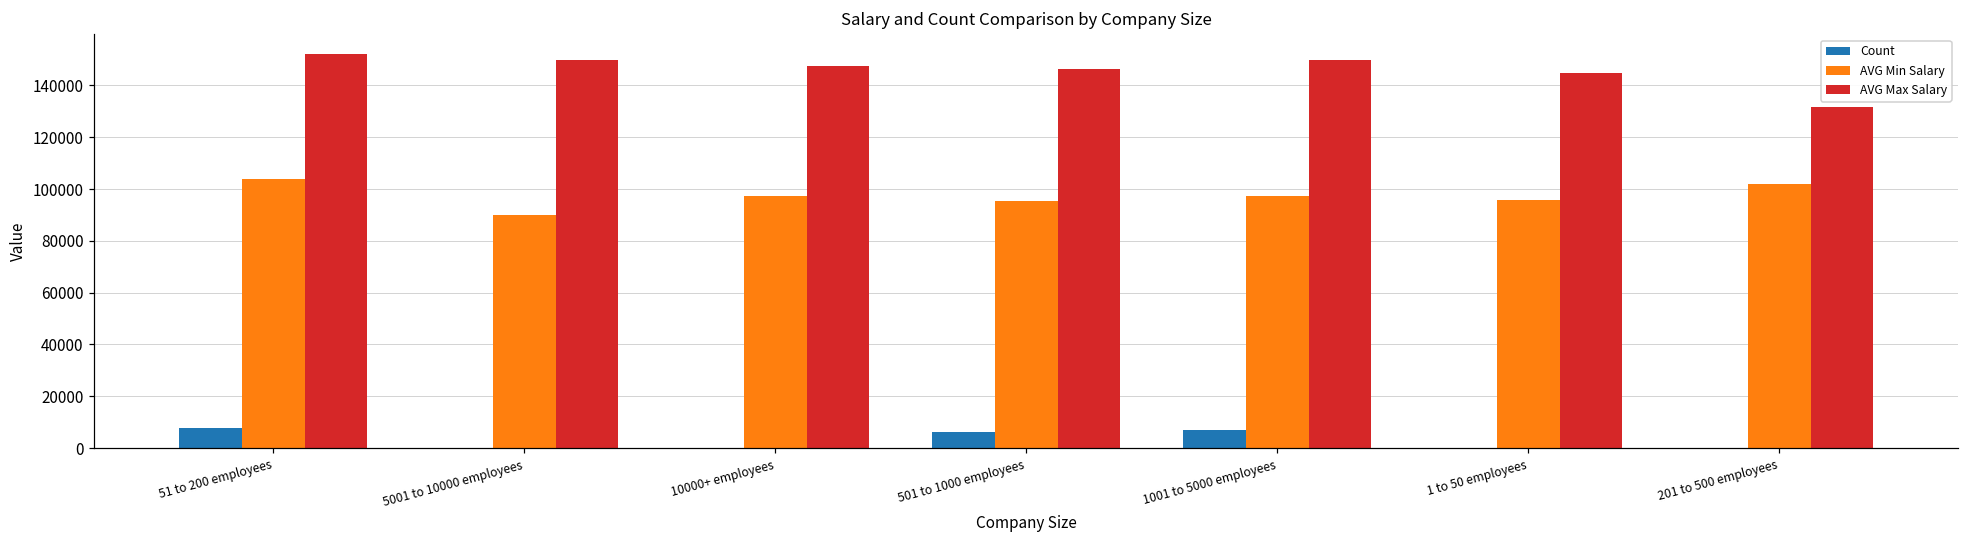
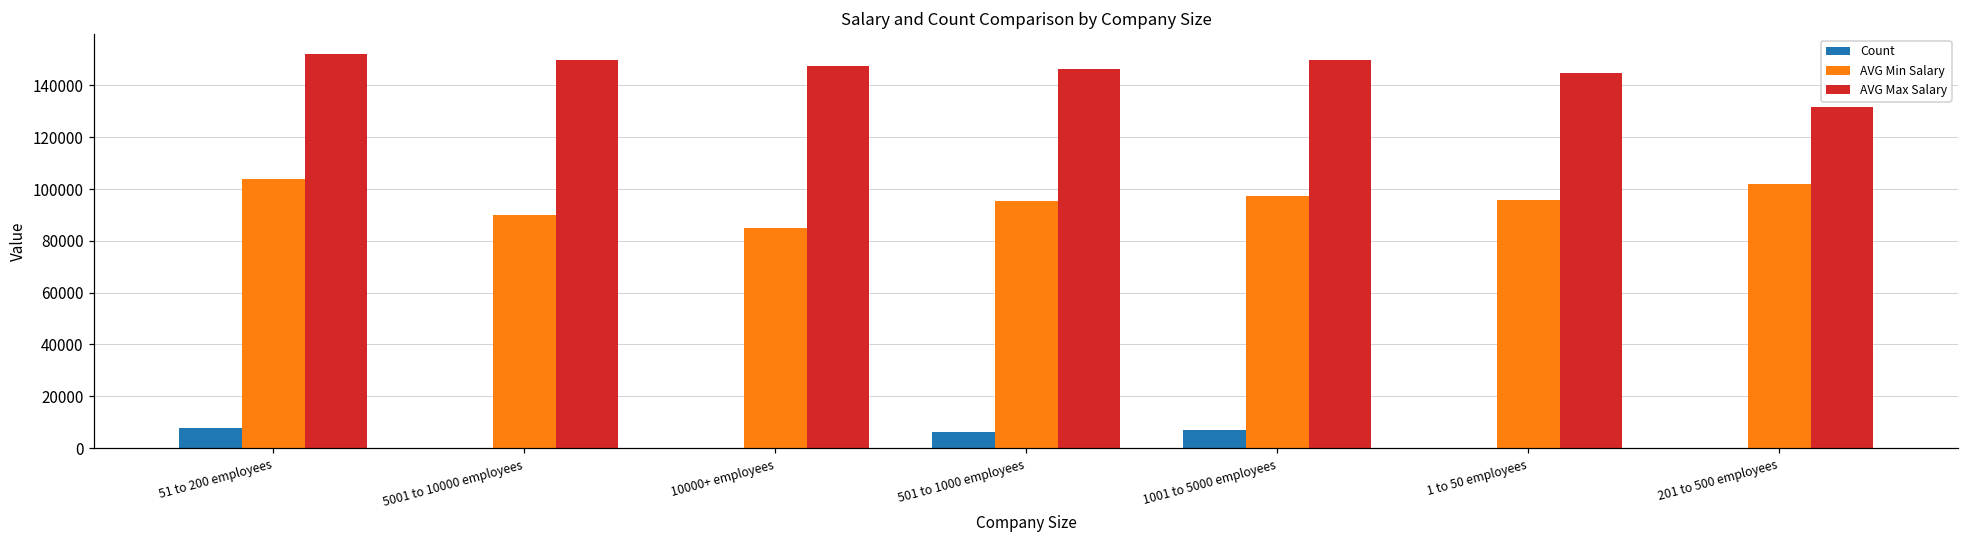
AVG Min Salary, 10000+ employees: 97000 -> 85000
